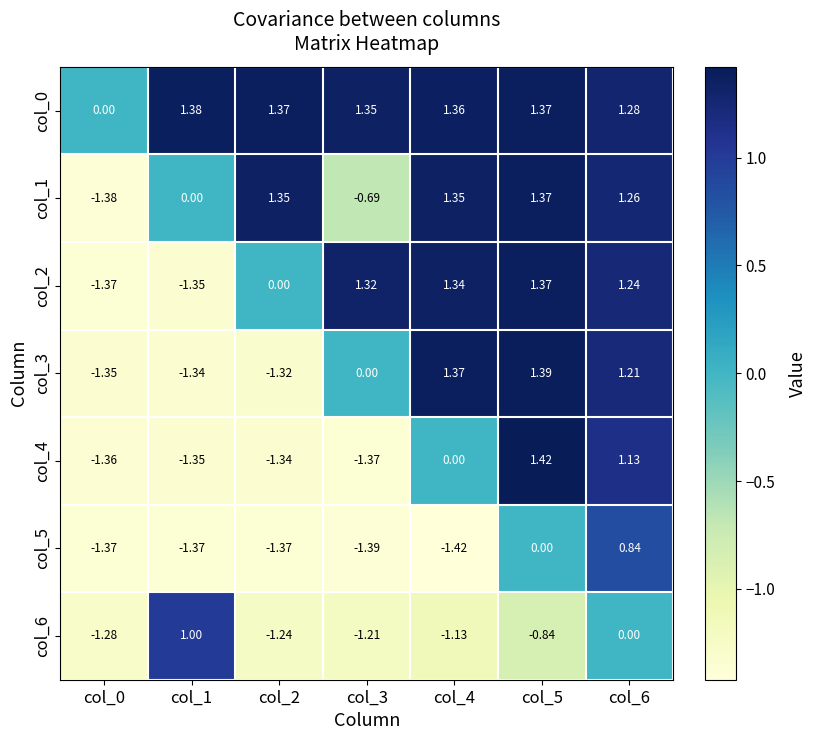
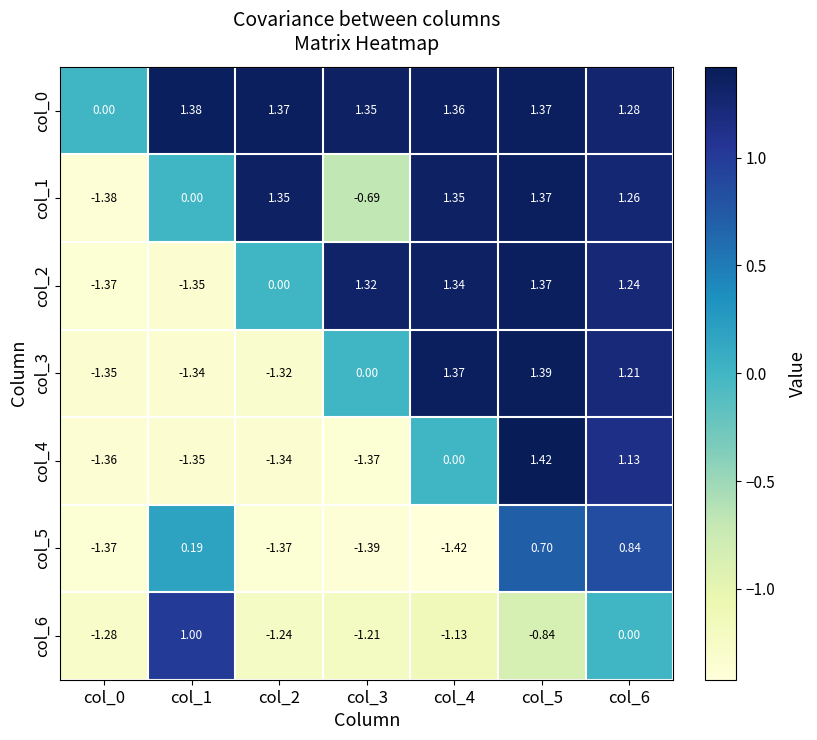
col_5, col_1: -1.37 -> 0.19
col_5, col_5: 0.00 -> 0.70
